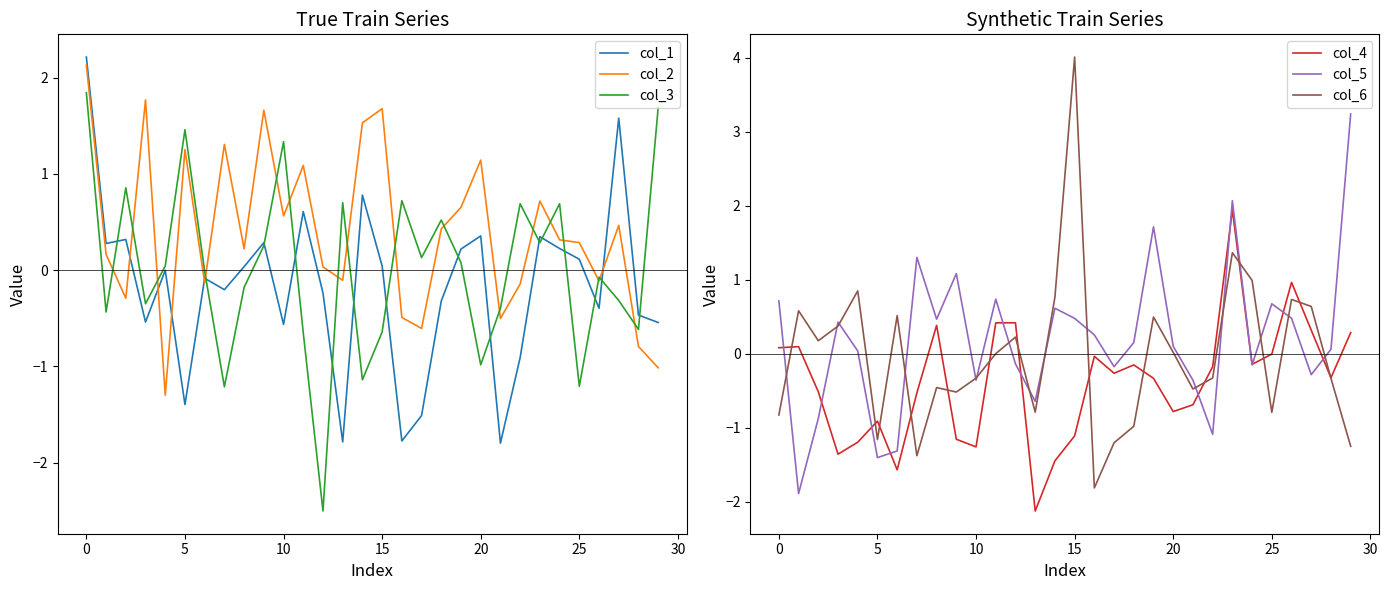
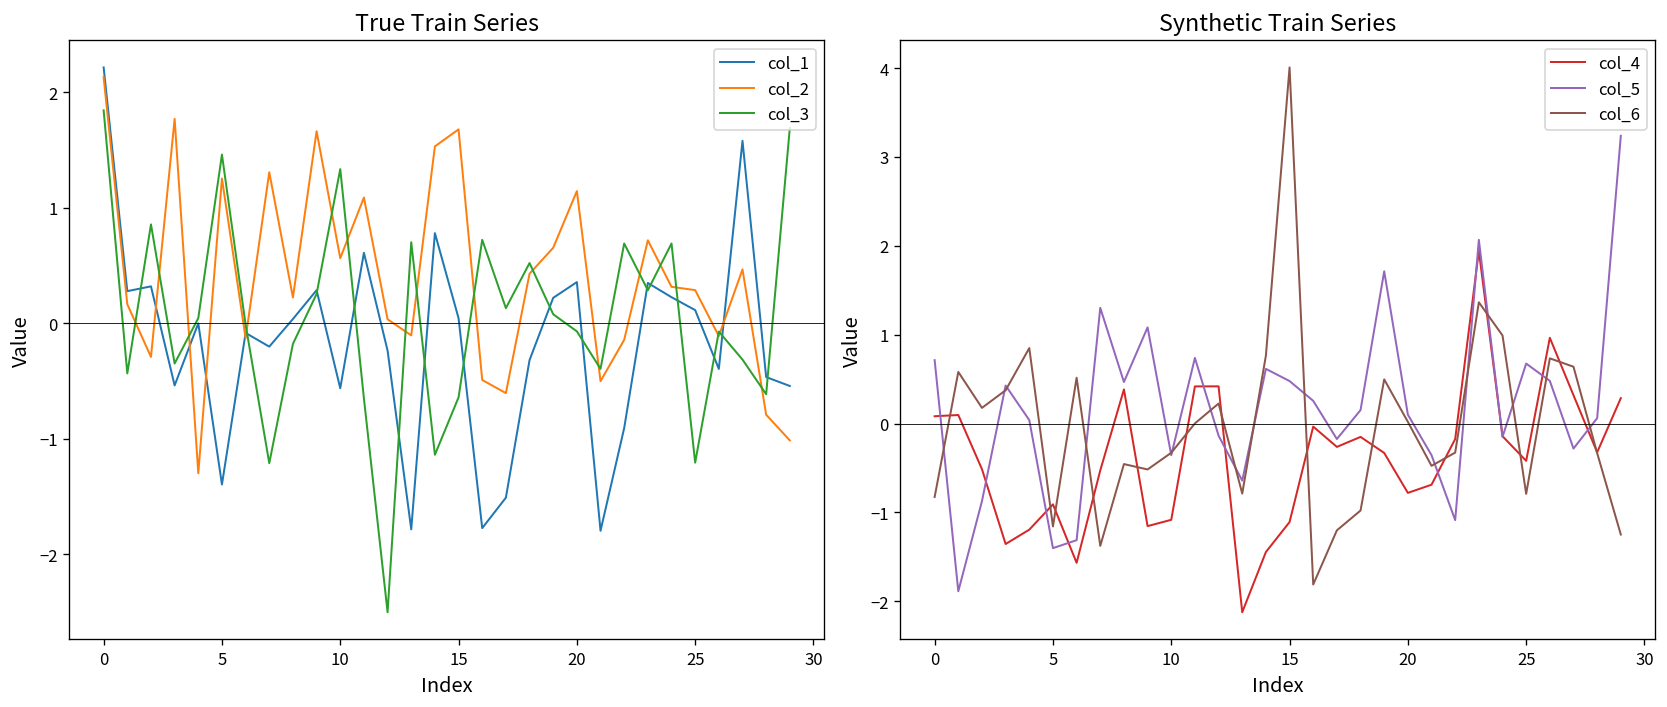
True Train Series, col_3, 20: -1.0 -> -0.1
Synthetic Train Series, col_4, 10: -1.3 -> -1.1
Synthetic Train Series, col_4, 25: 0.0 -> -0.4
